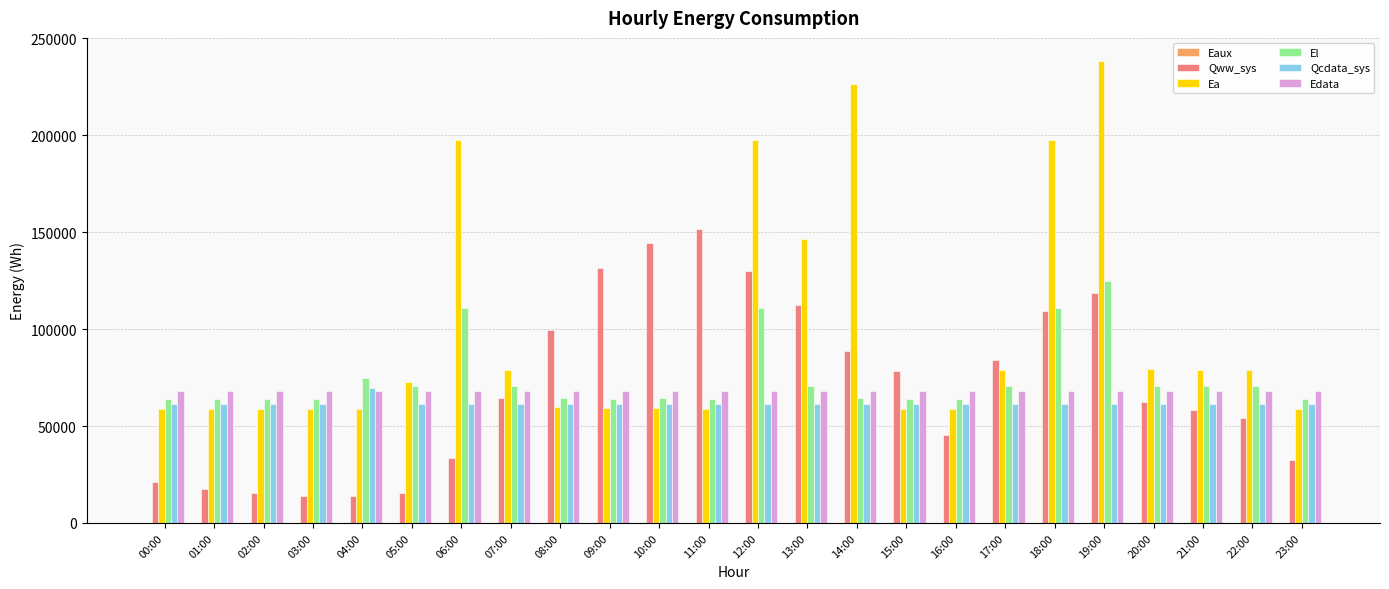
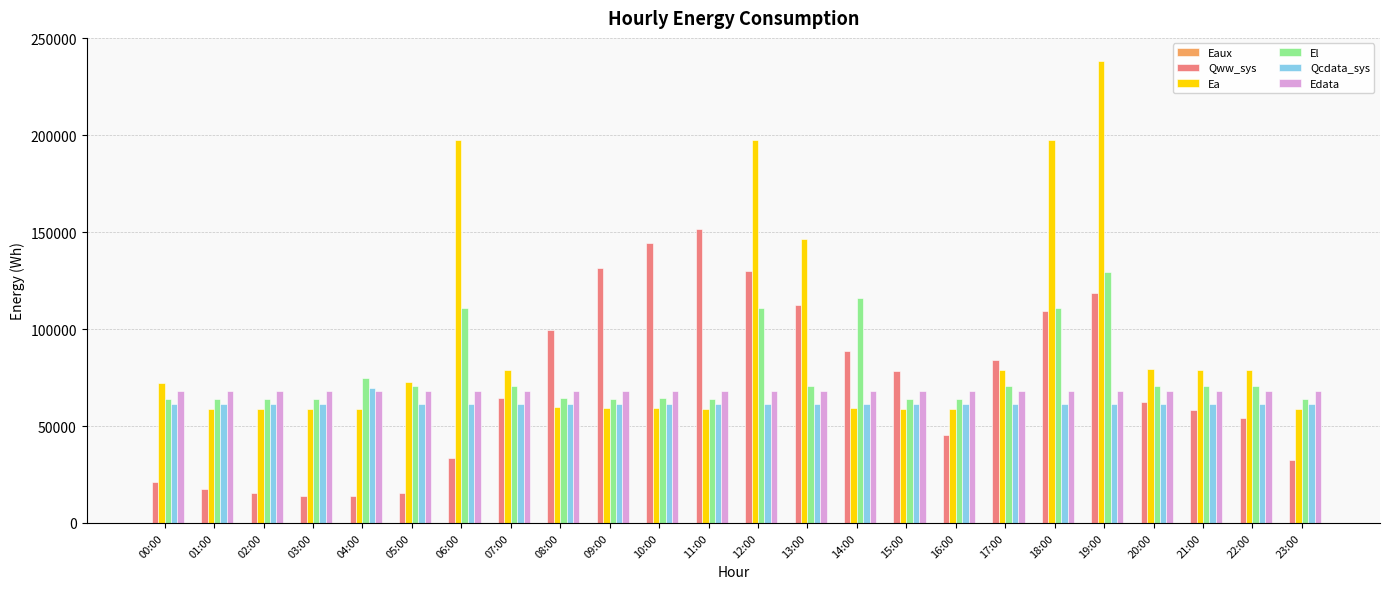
Ea, 00:00: 59000 -> 72000
Ea, 14:00: 226000 -> 59000
El, 14:00: 64000 -> 116000
El, 19:00: 125000 -> 129000
